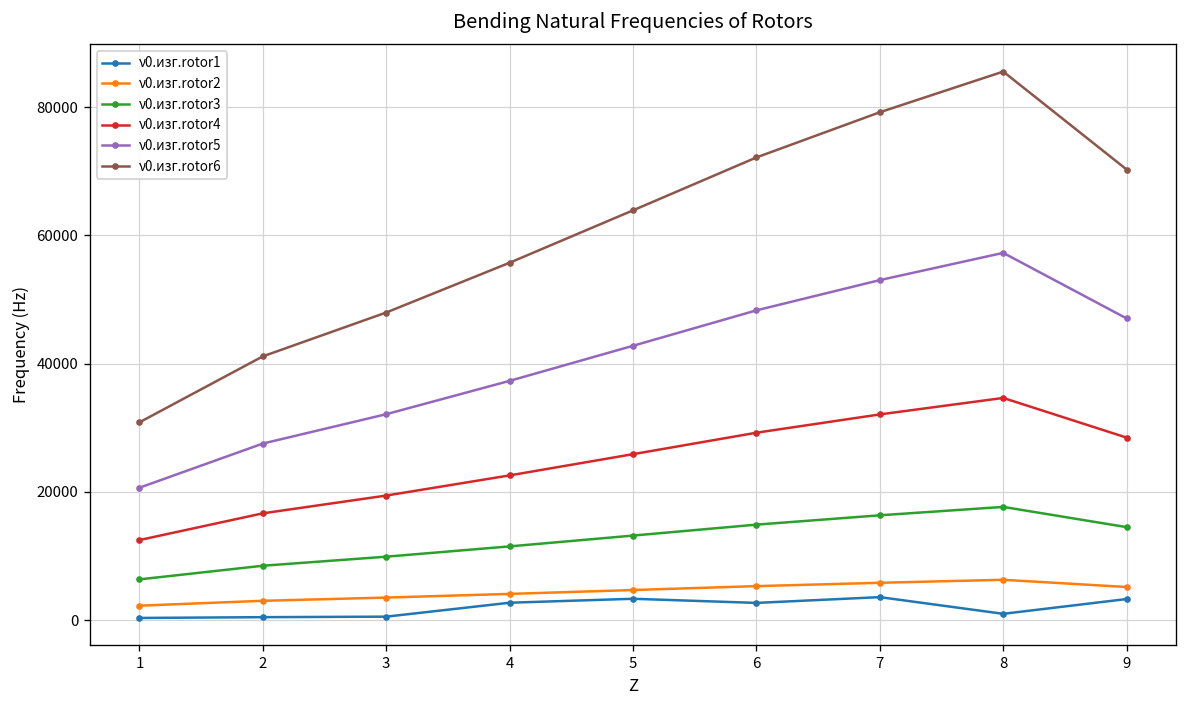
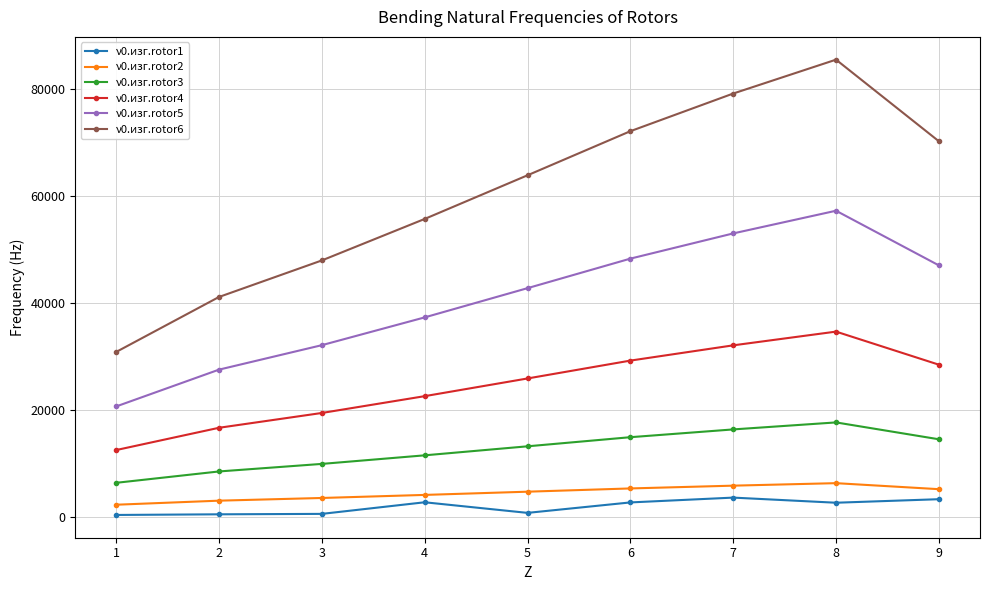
ν0.изг.rotor1, 5: 3000 -> 1000
ν0.изг.rotor1, 8: 1000 -> 3000
